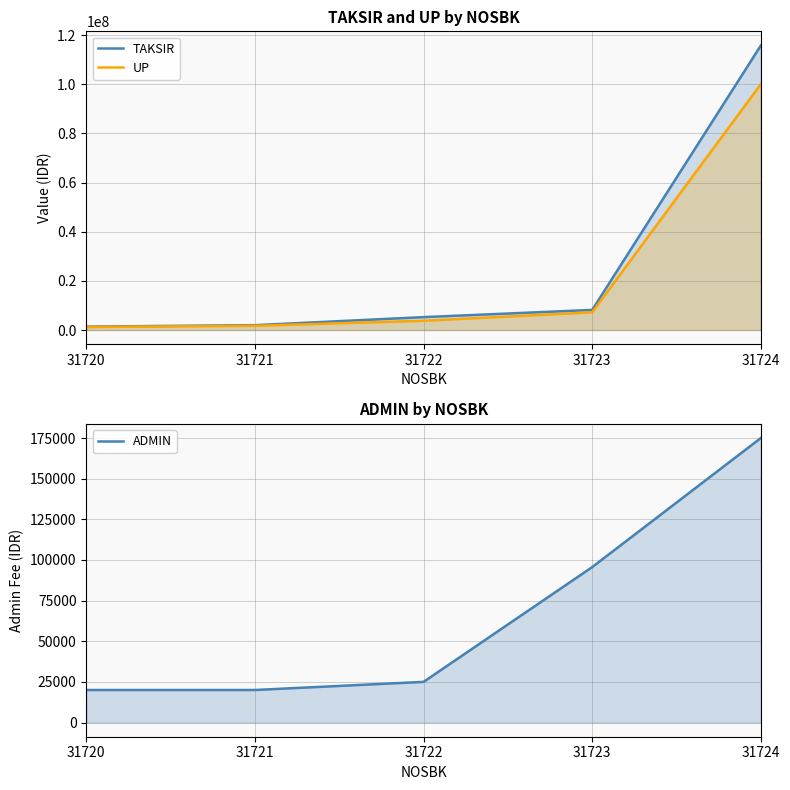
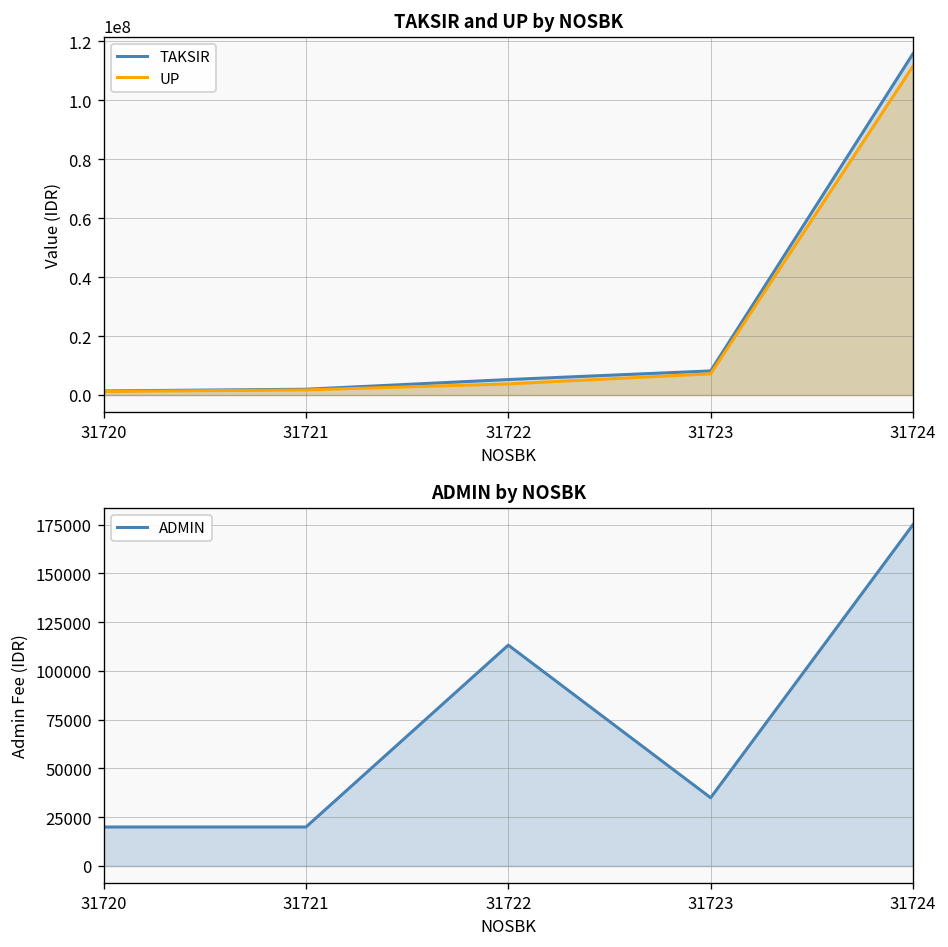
TAKSIR and UP by NOSBK, UP, 31724: 100000000 -> 111000000
ADMIN by NOSBK, 31722: 25000 -> 113000
ADMIN by NOSBK, 31723: 96000 -> 35000
